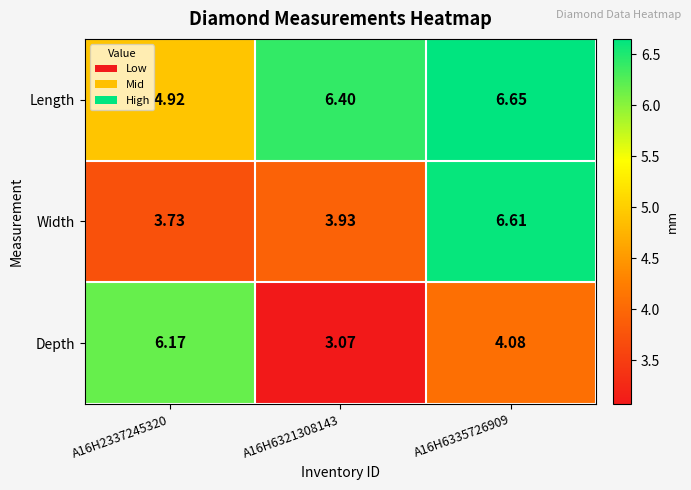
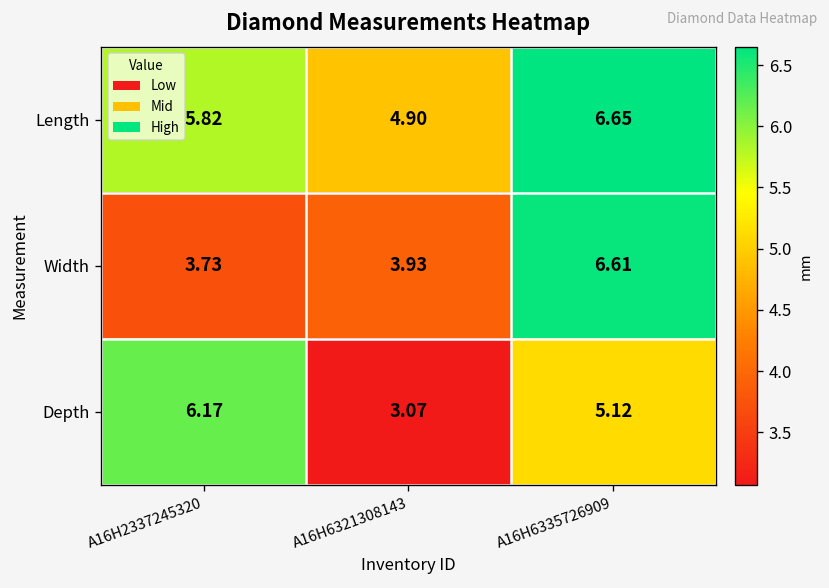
Length, A16H2337245320: 4.92 -> 5.82
Length, A16H6321308143: 6.40 -> 4.90
Depth, A16H6335726909: 4.08 -> 5.12
